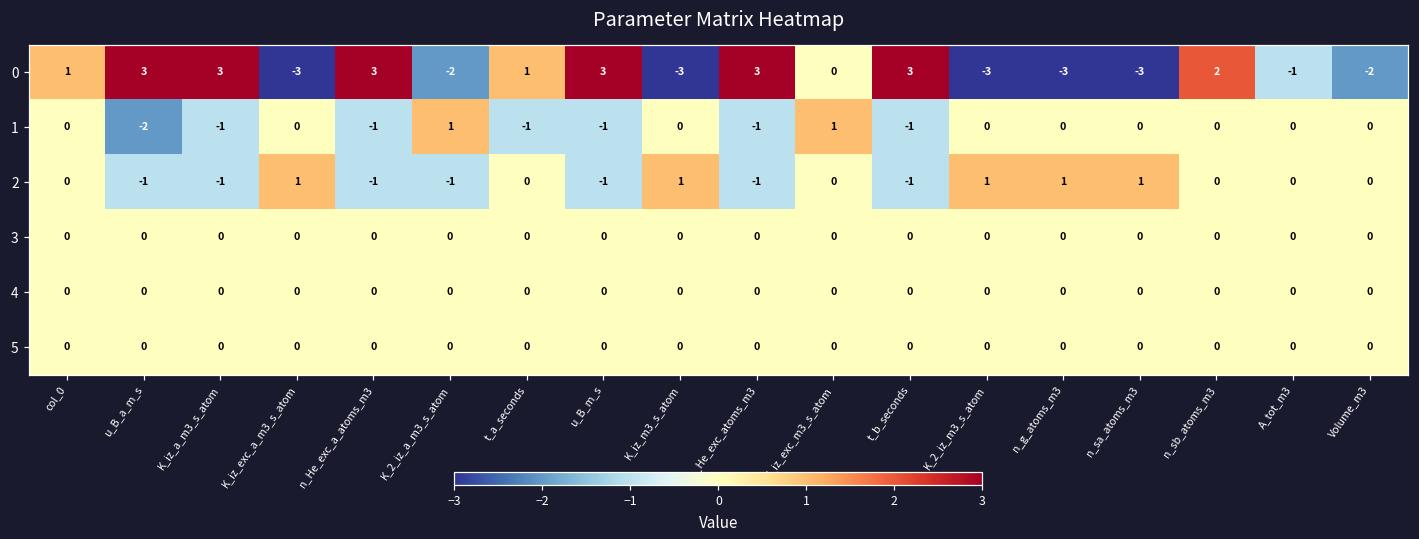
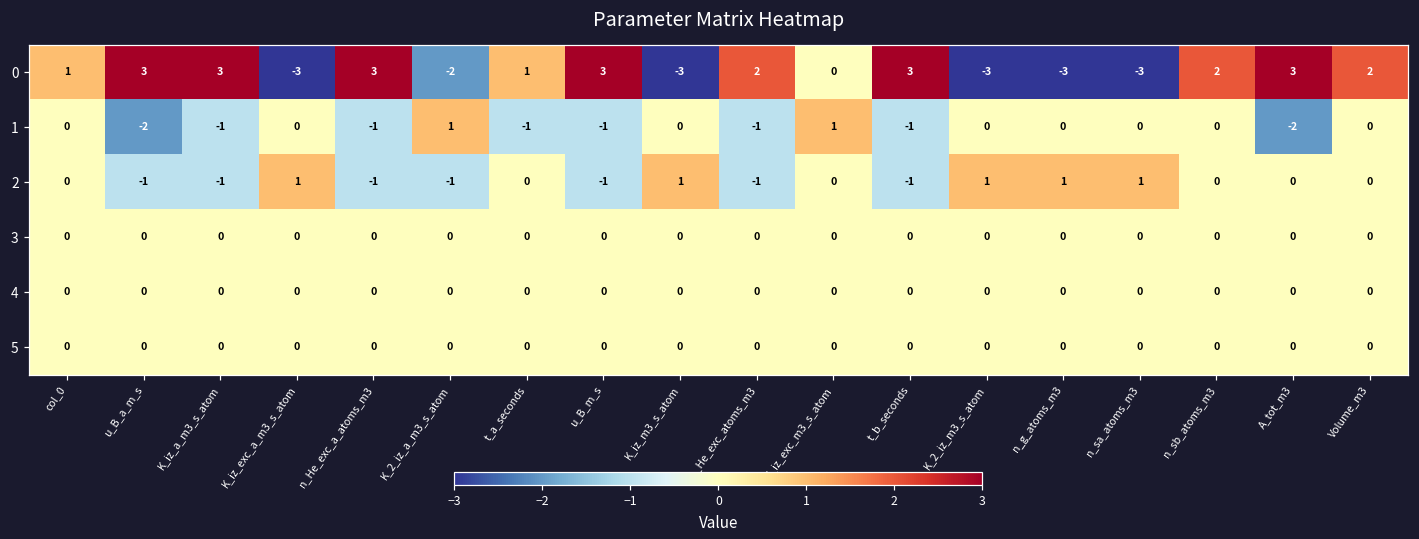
0, n_He_exc_atoms_m3: 3 -> 2
0, A_tot_m3: -1 -> 3
0, Volume_m3: -2 -> 2
1, A_tot_m3: 0 -> -2
